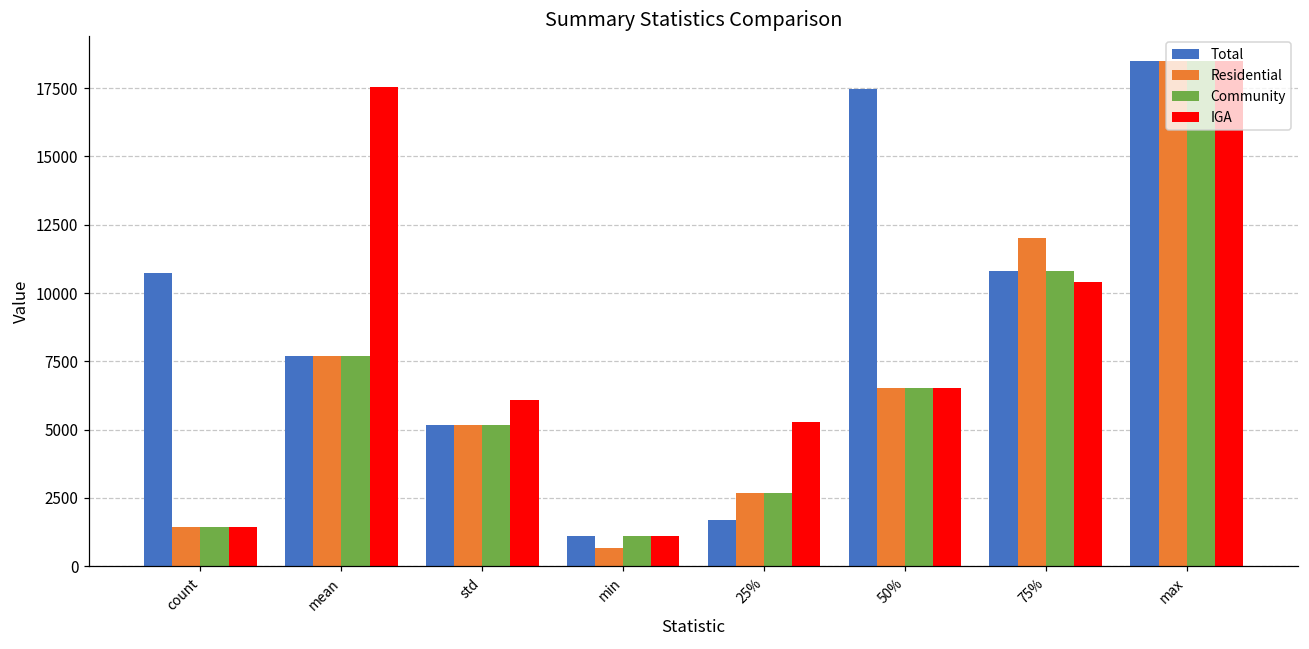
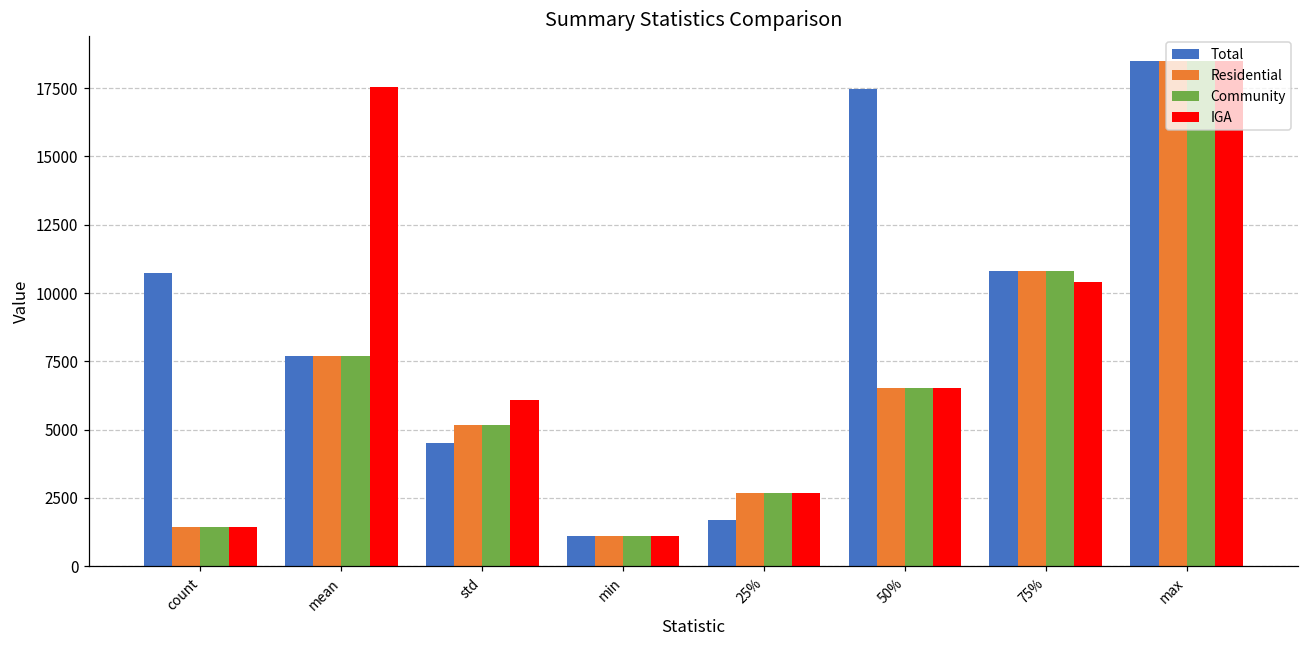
Total, std: 5200 -> 4500
Residential, min: 600 -> 1100
IGA, 25%: 5300 -> 2700
Residential, 75%: 12000 -> 10800
